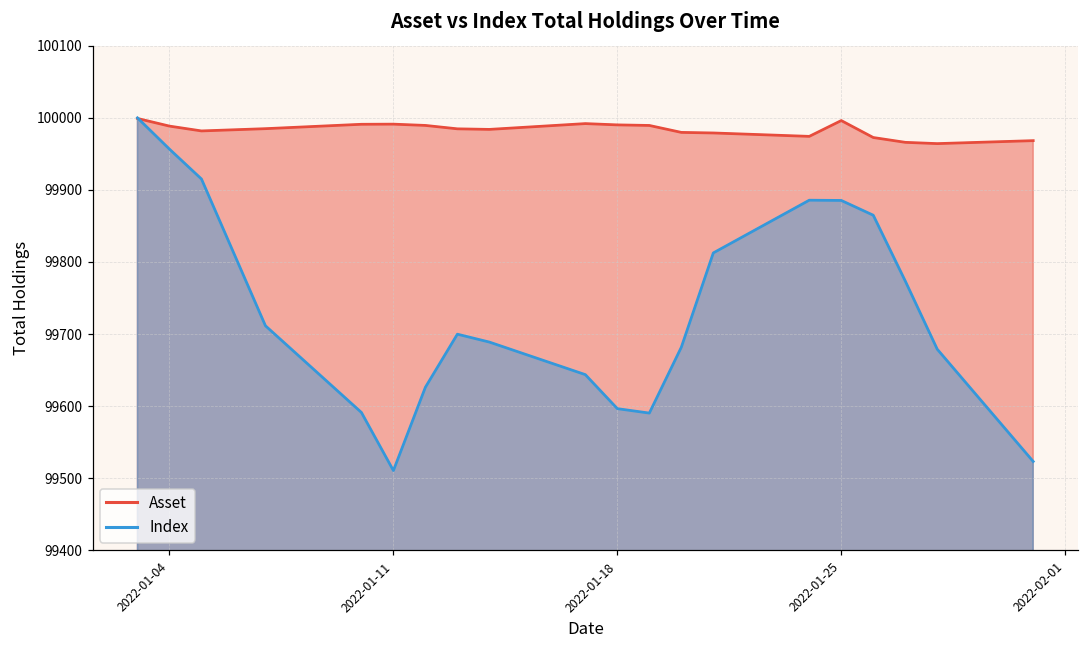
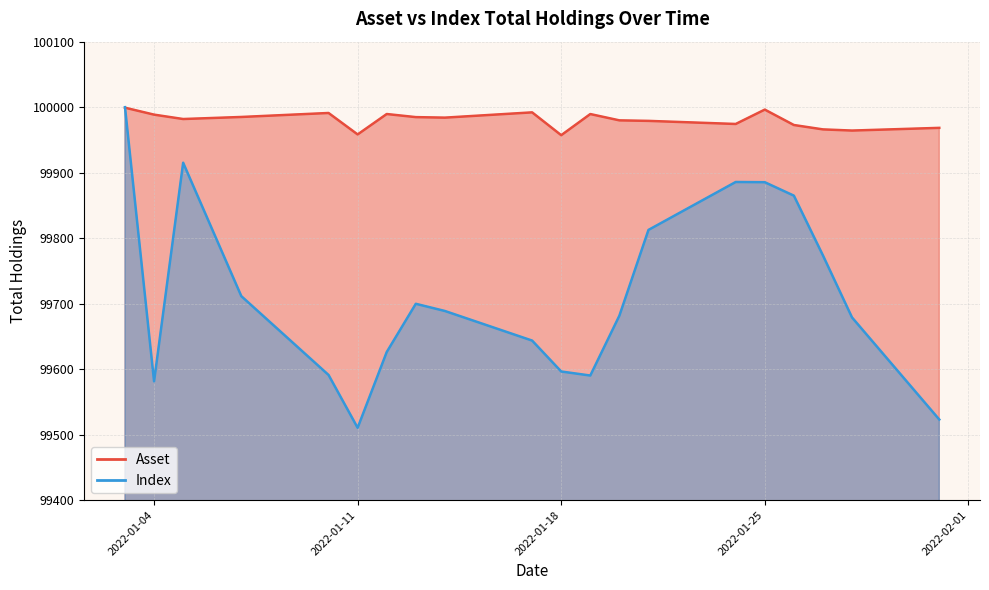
Index, 2022-01-04: 99960 -> 99580
Asset, 2022-01-11: 99990 -> 99960
Asset, 2022-01-18: 99990 -> 99960
